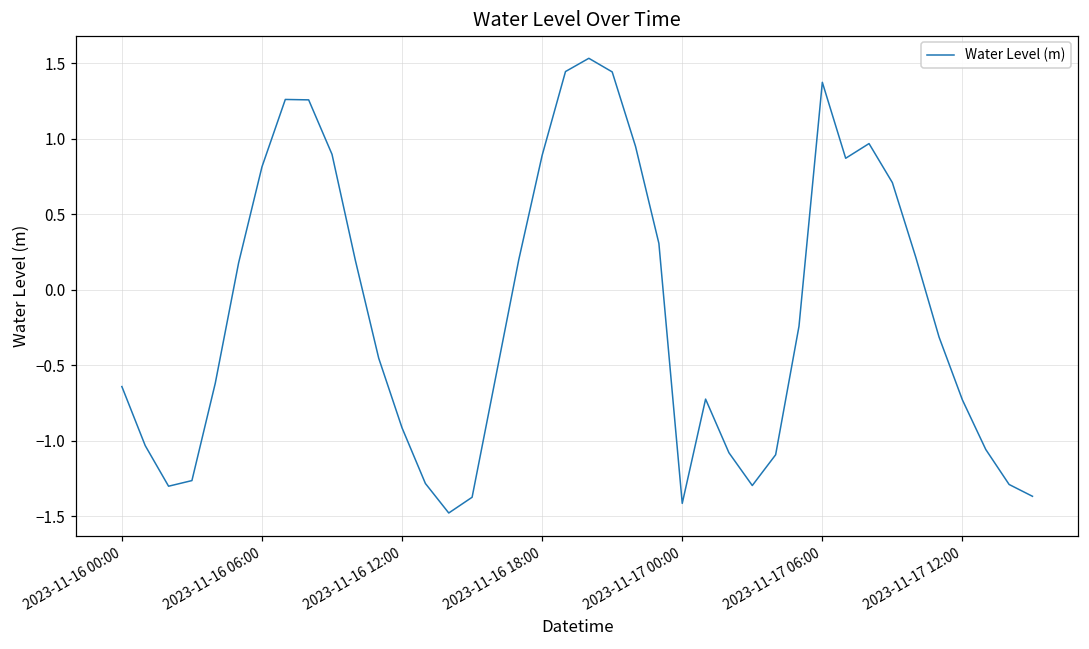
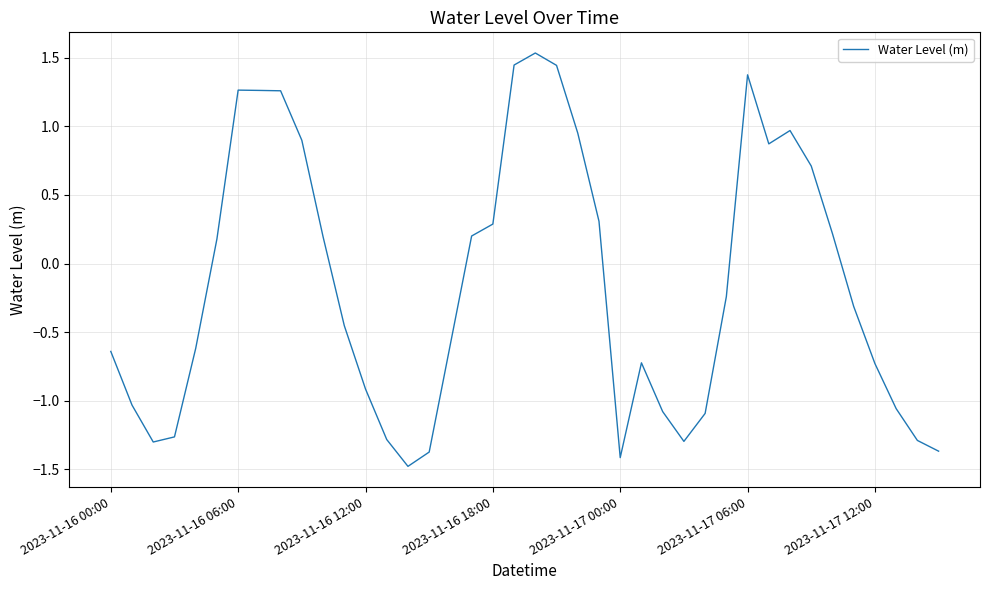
2023-11-16 06:00: 0.82 -> 1.26
2023-11-16 18:00: 0.89 -> 0.29
